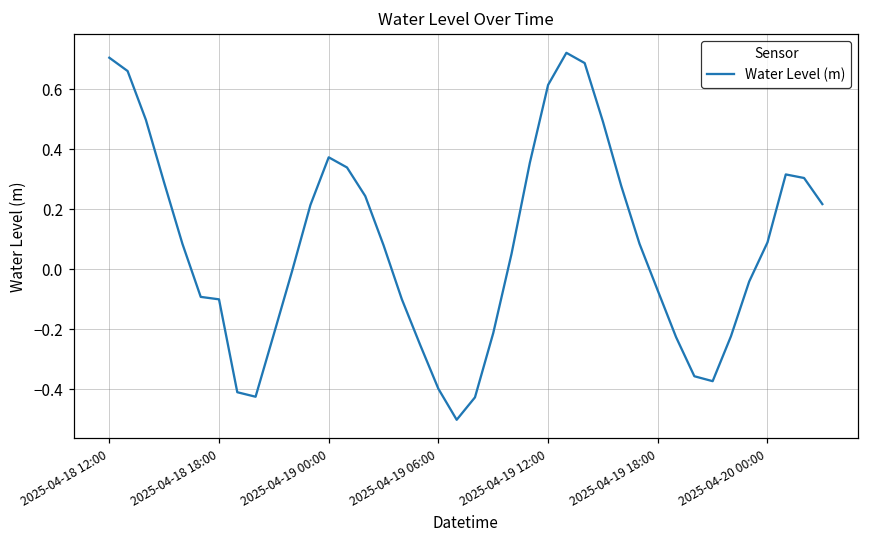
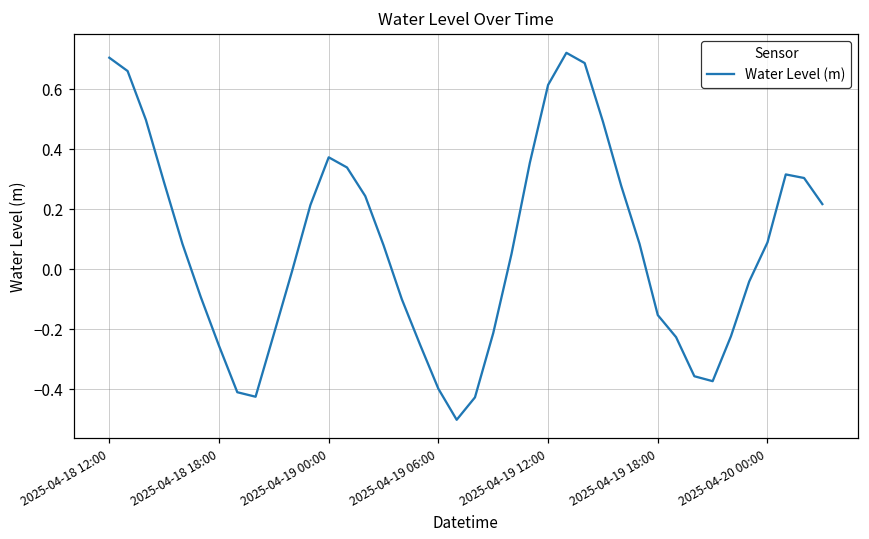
2025-04-18 18:00: -0.10 -> -0.26
2025-04-19 18:00: -0.07 -> -0.15
